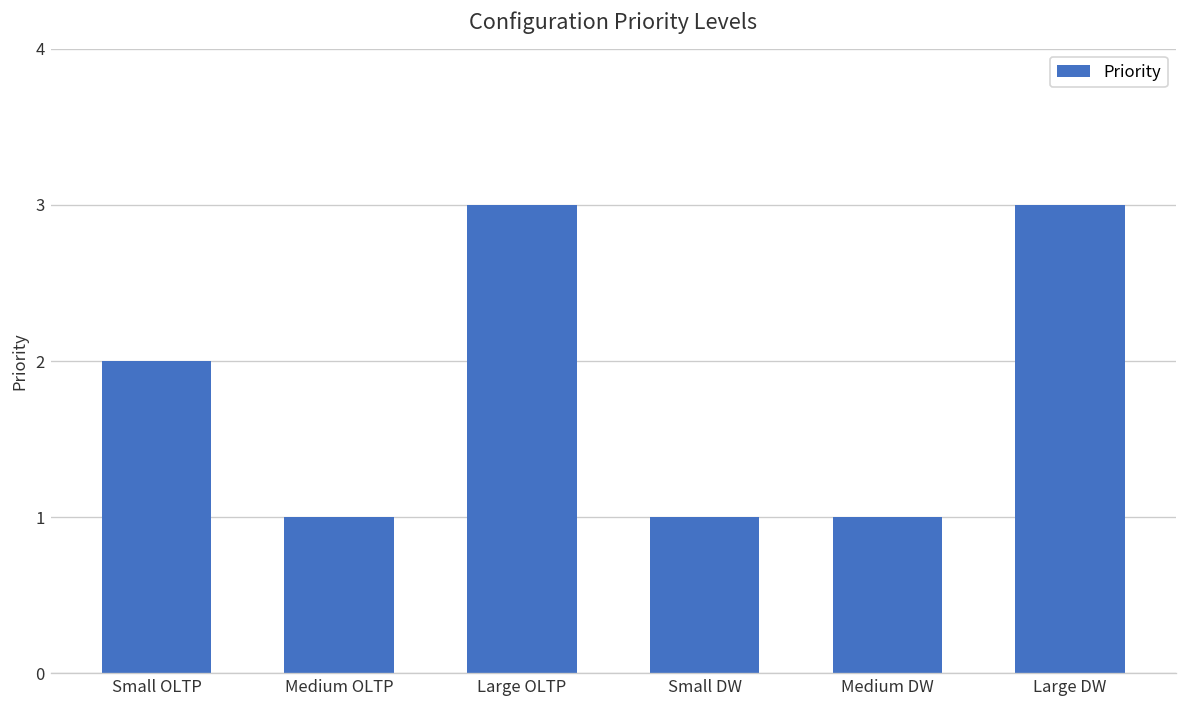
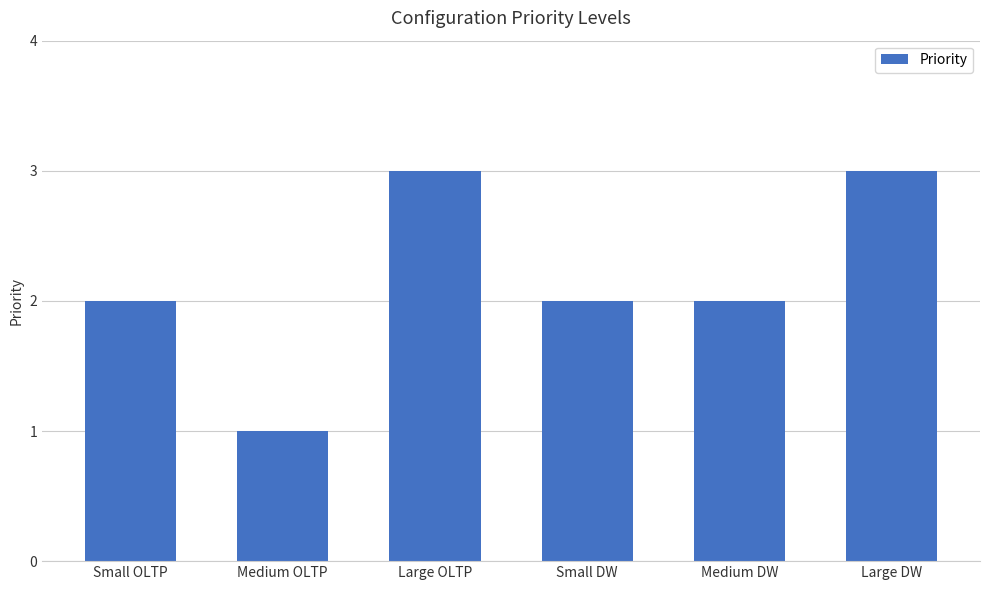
Small DW: 1 -> 2
Medium DW: 1 -> 2
